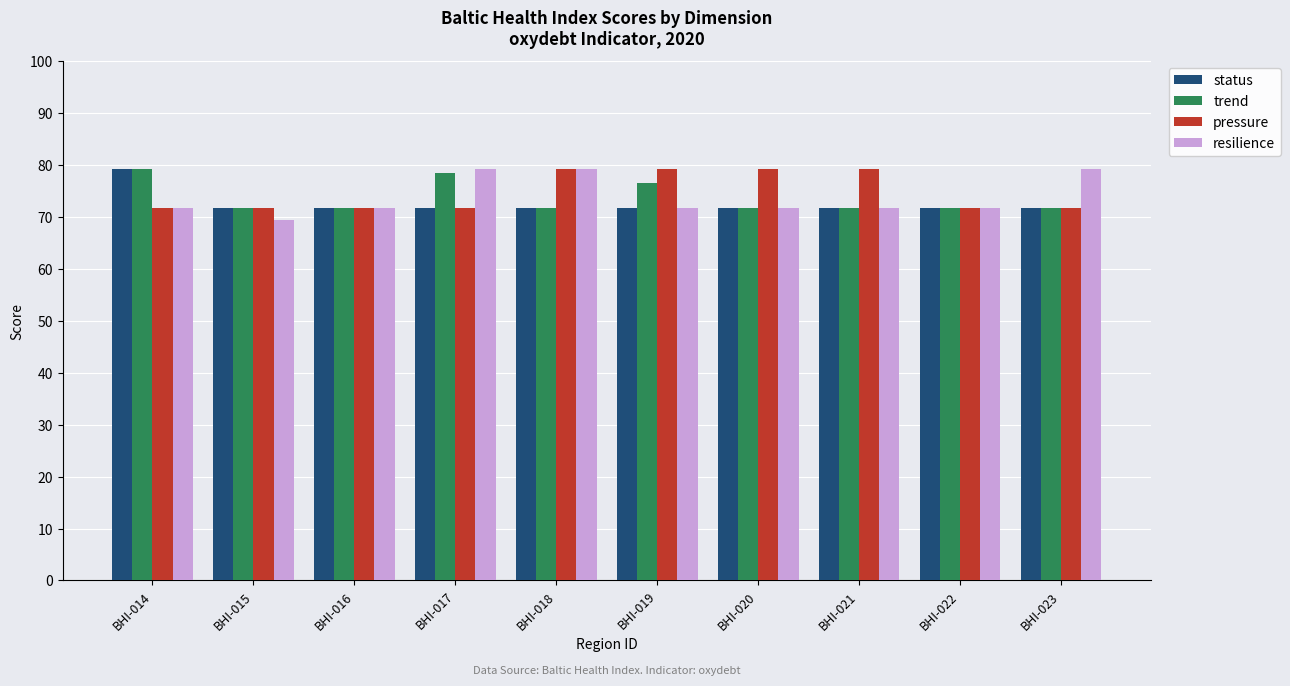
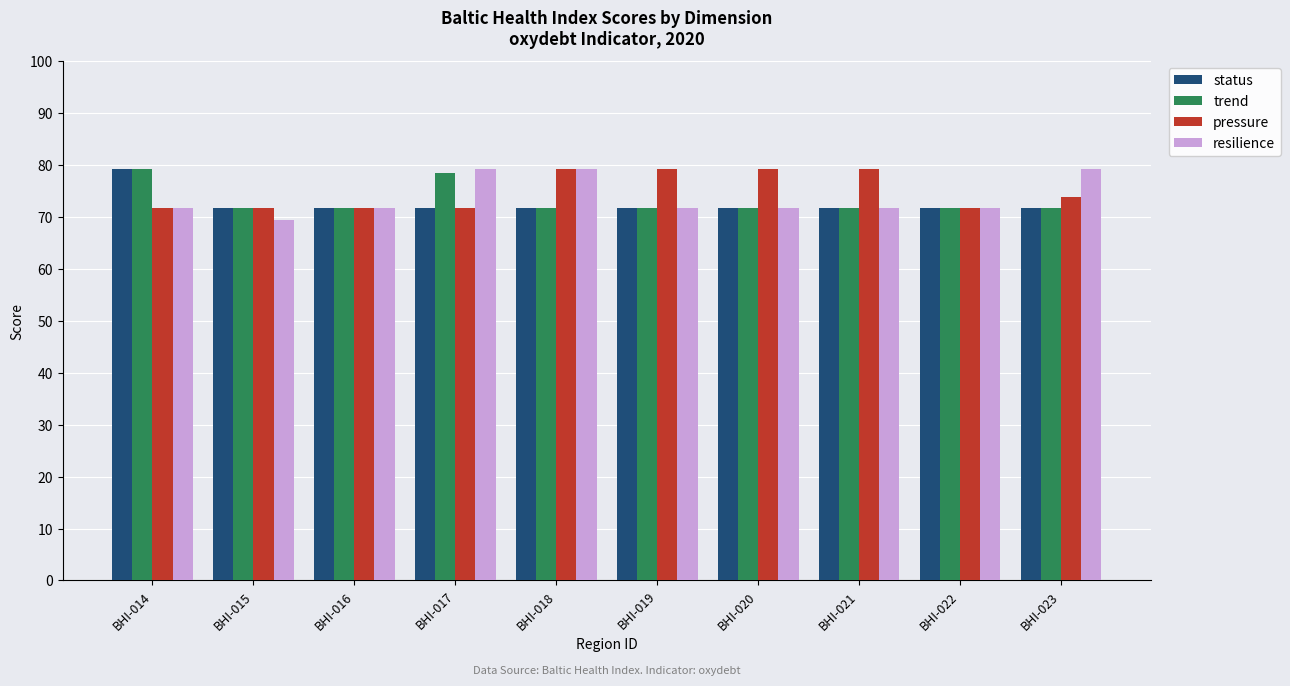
trend, BHI-019: 77 -> 72
pressure, BHI-023: 72 -> 74
